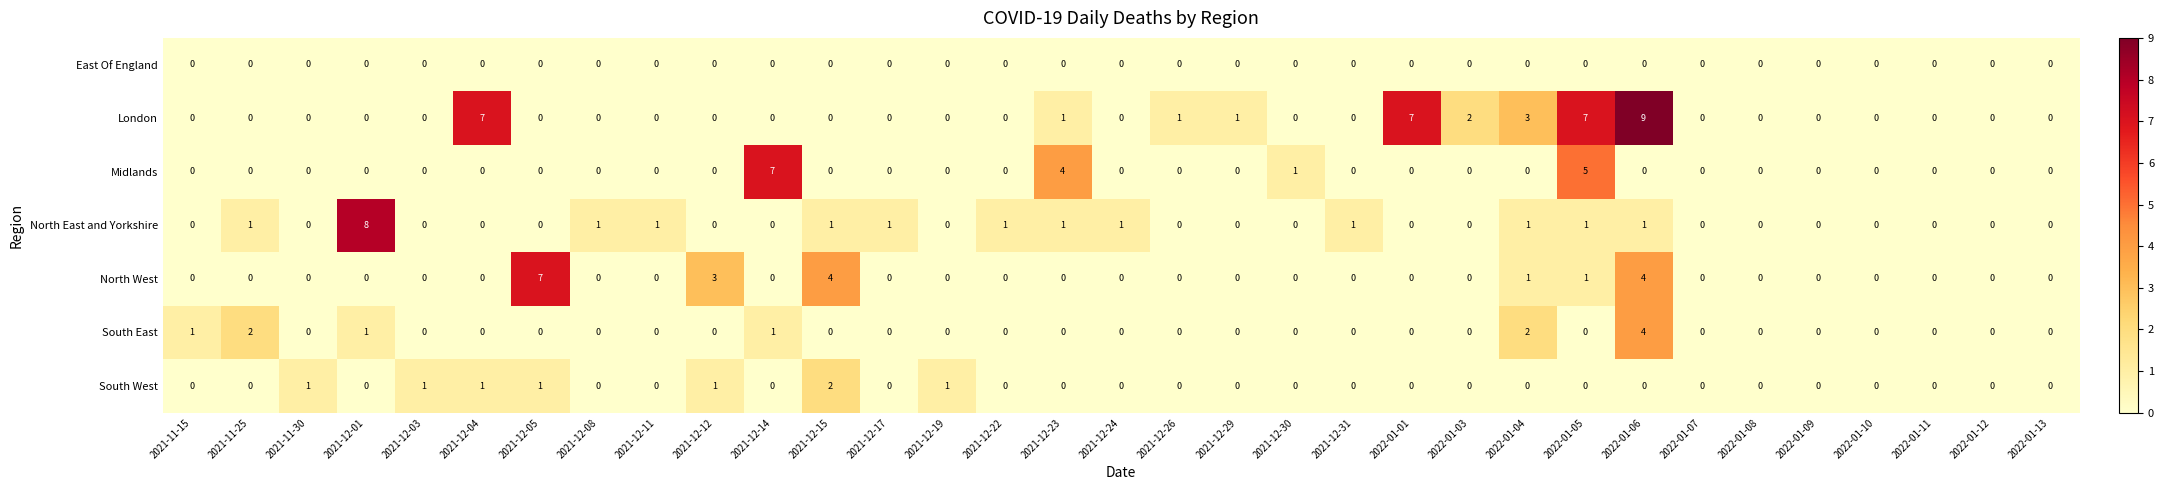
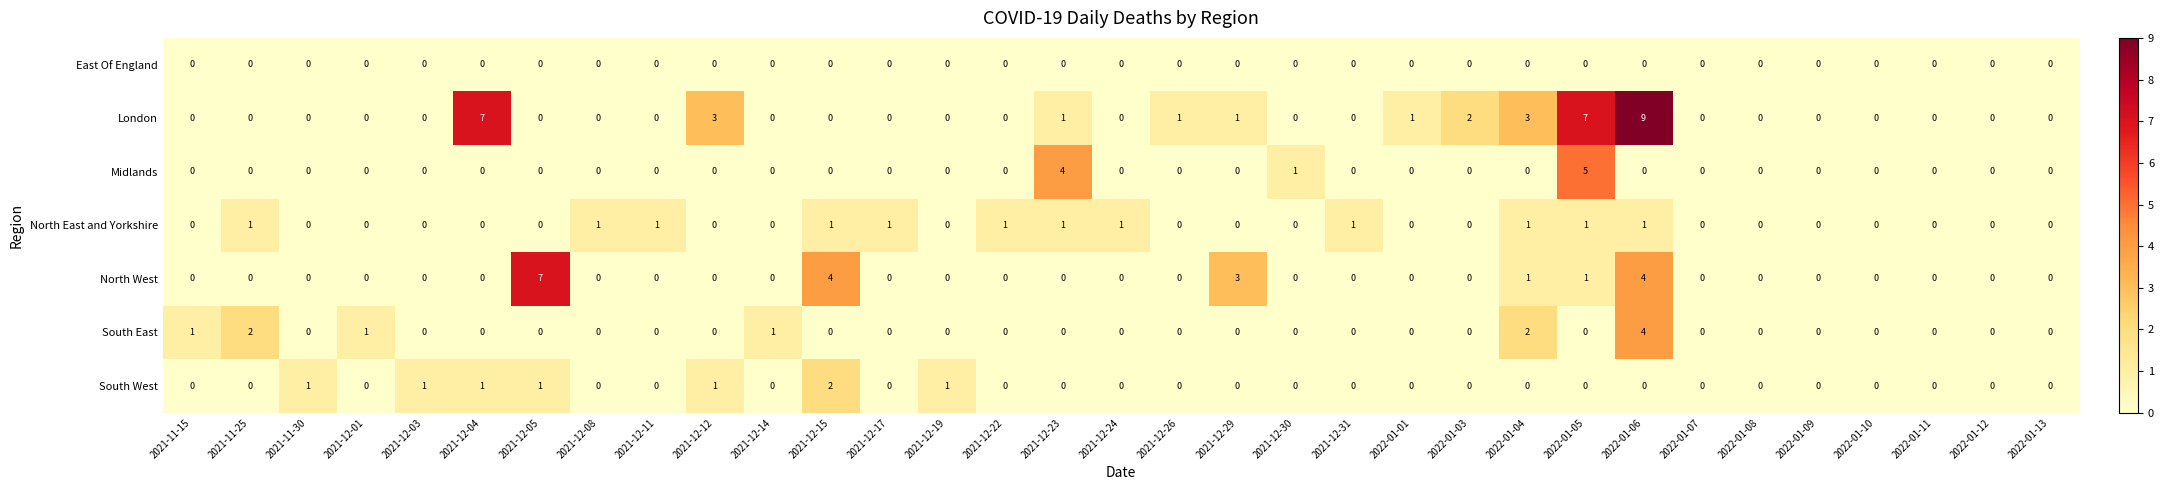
London, 2021-12-12: 0 -> 3
London, 2022-01-01: 7 -> 1
Midlands, 2021-12-14: 7 -> 0
North East and Yorkshire, 2021-12-01: 8 -> 0
North West, 2021-12-12: 3 -> 0
North West, 2021-12-29: 0 -> 3
